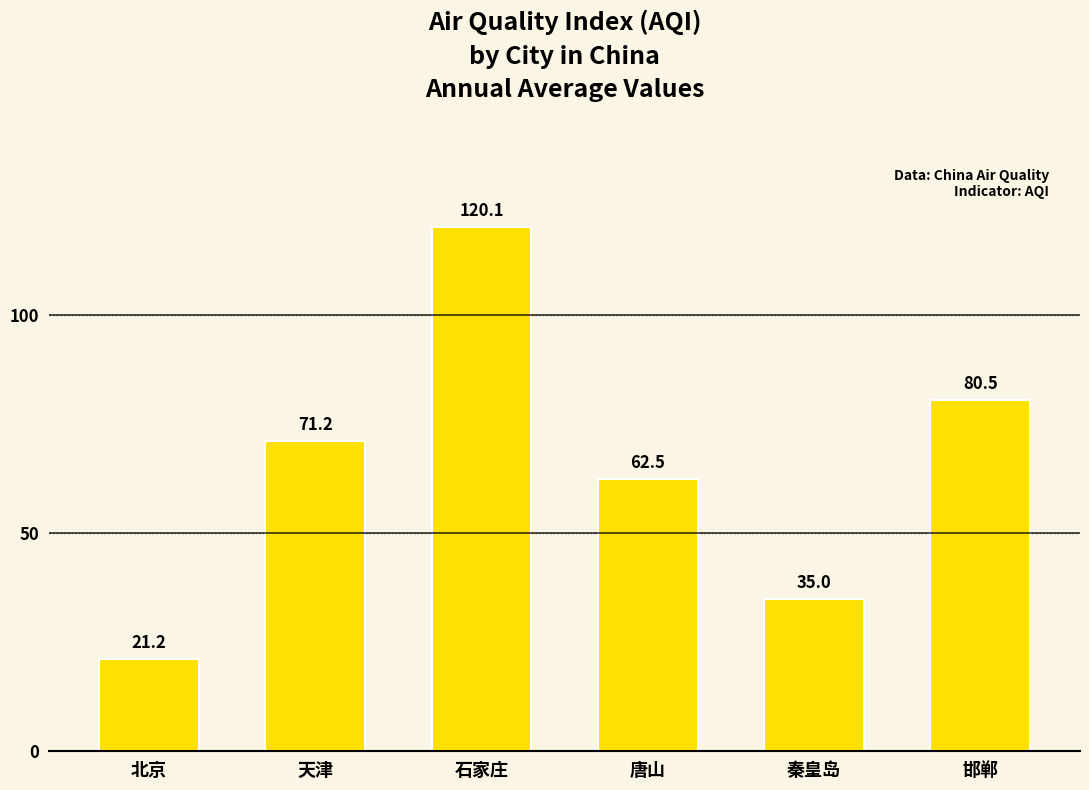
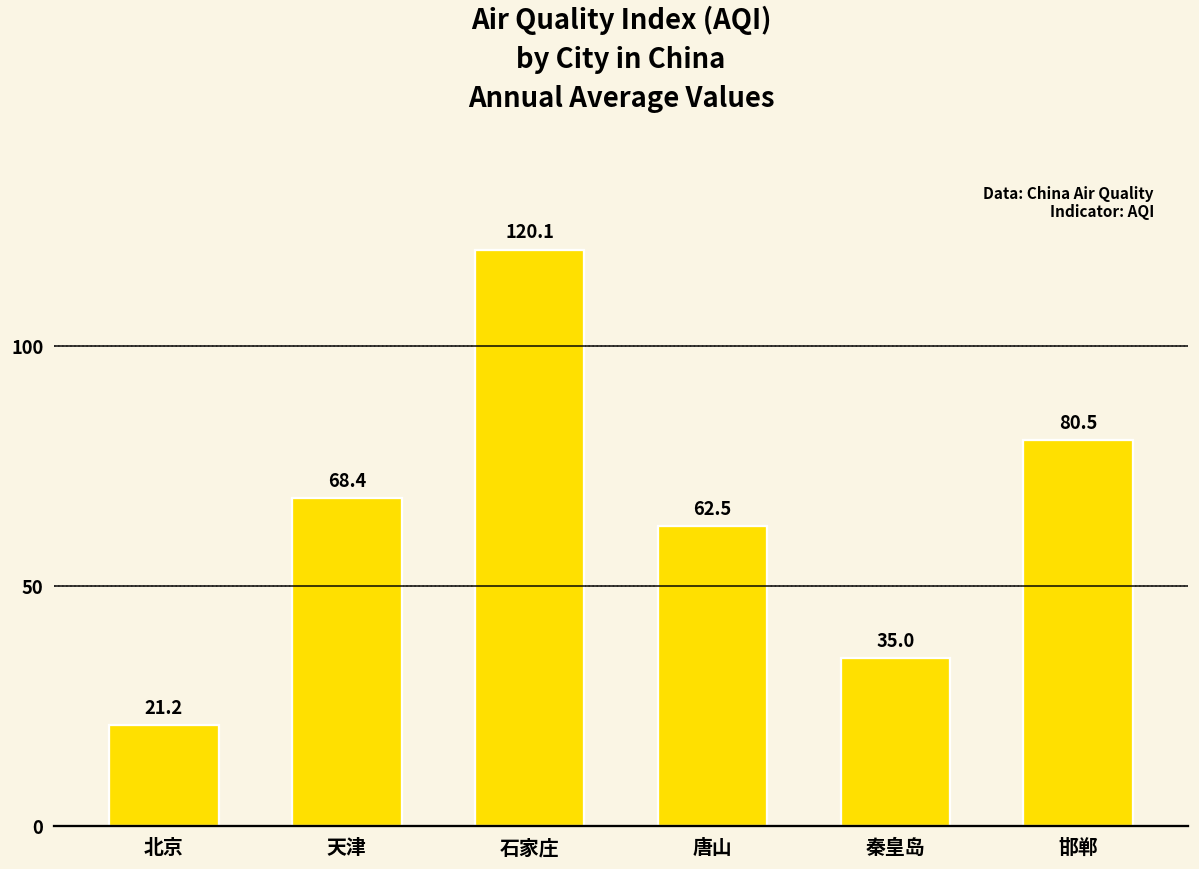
天津: 71.2 -> 68.4
